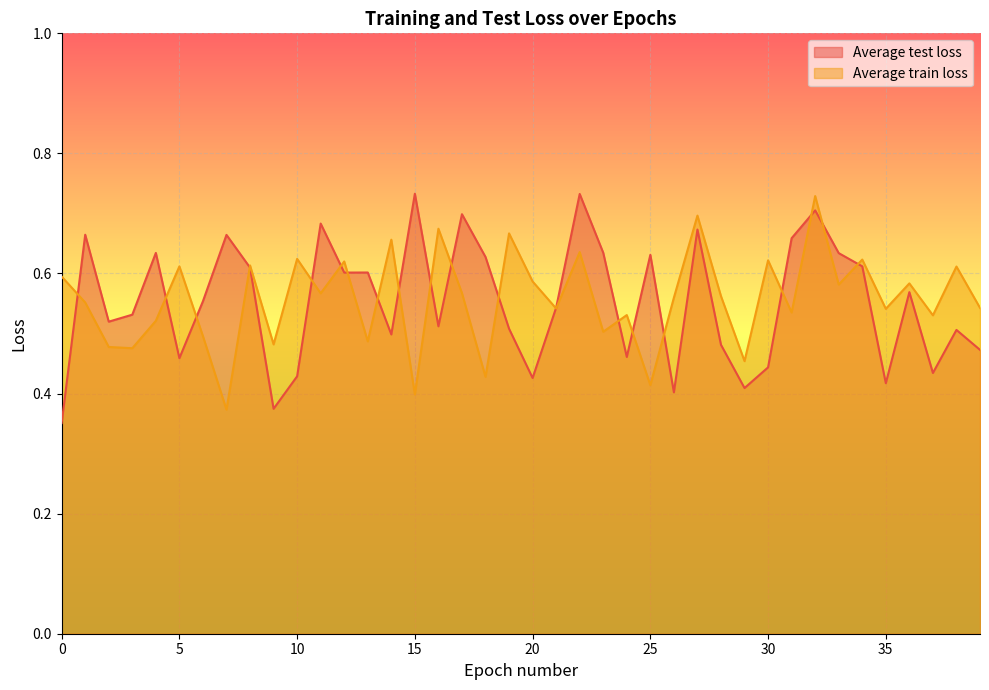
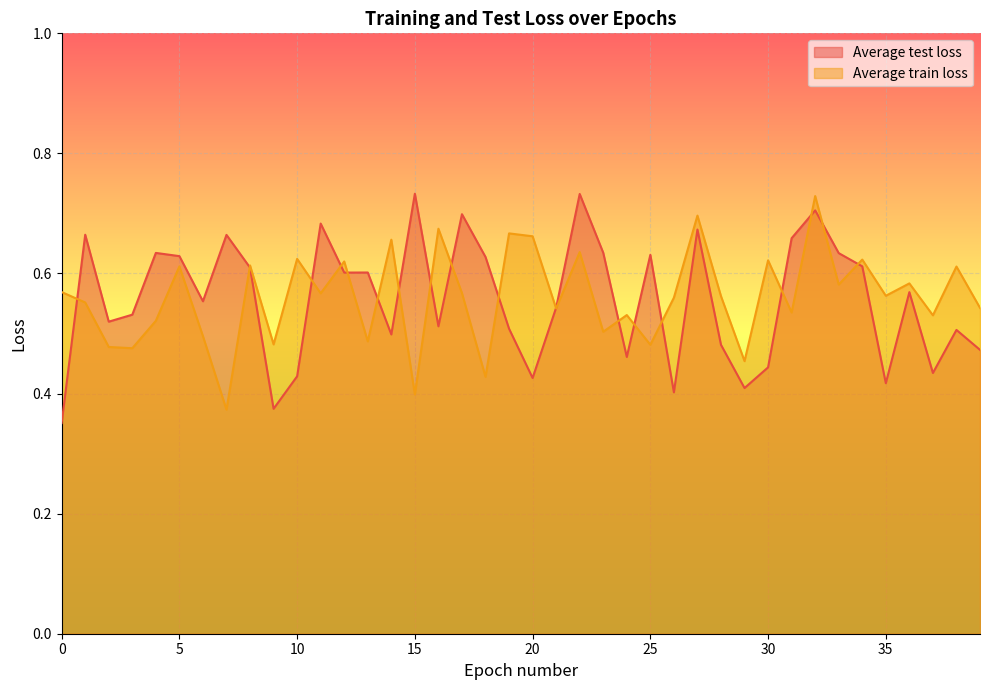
Average train loss, 0: 0.59 -> 0.57
Average test loss, 5: 0.46 -> 0.63
Average train loss, 20: 0.59 -> 0.66
Average train loss, 25: 0.41 -> 0.48
Average train loss, 35: 0.54 -> 0.56
